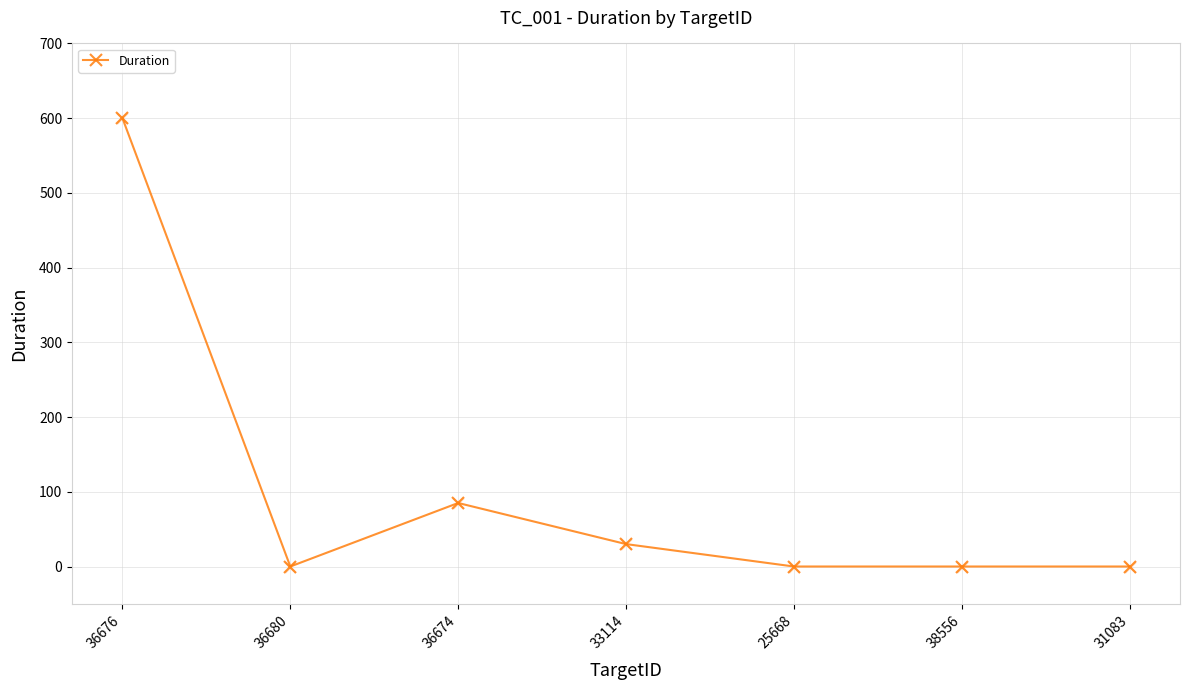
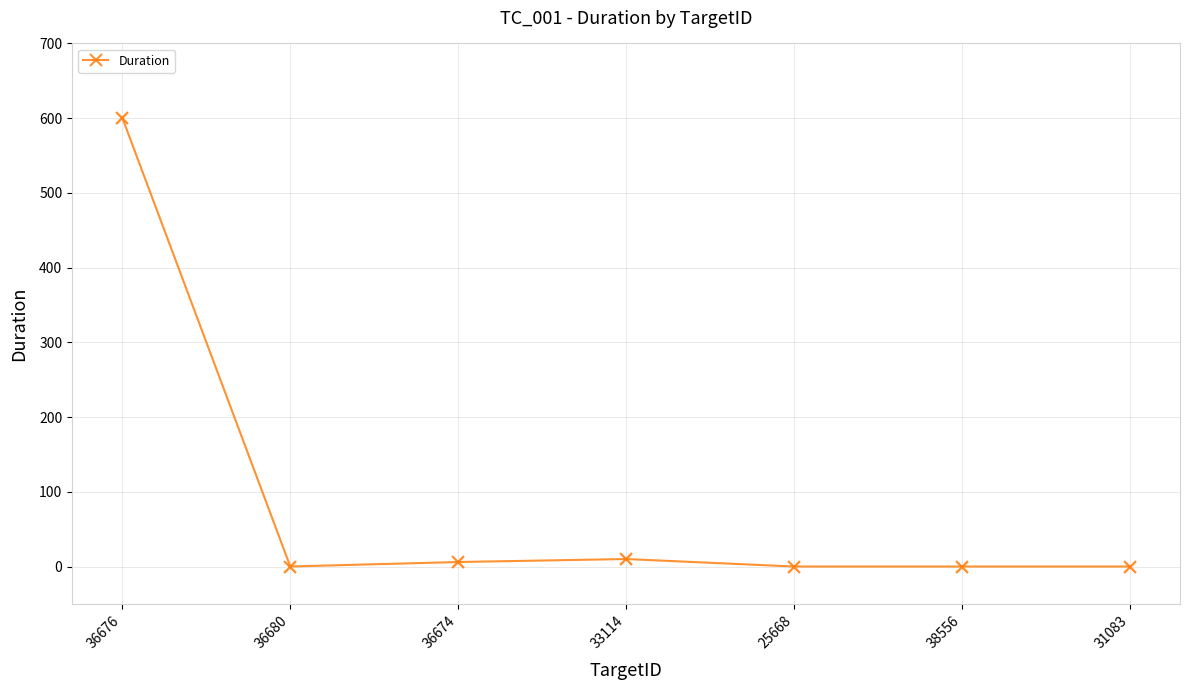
36674: 90 -> 10
33114: 30 -> 10
